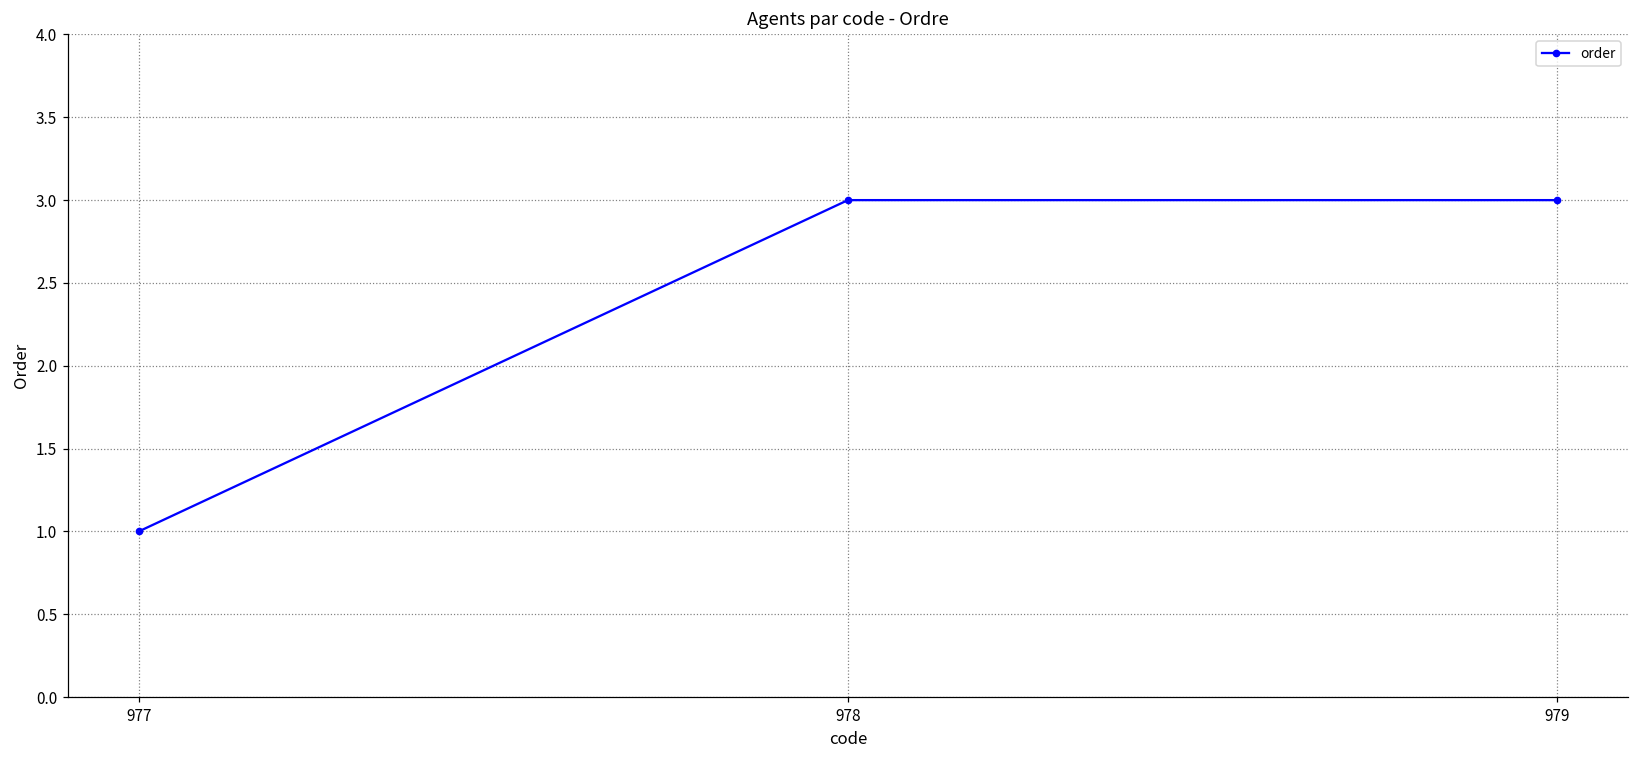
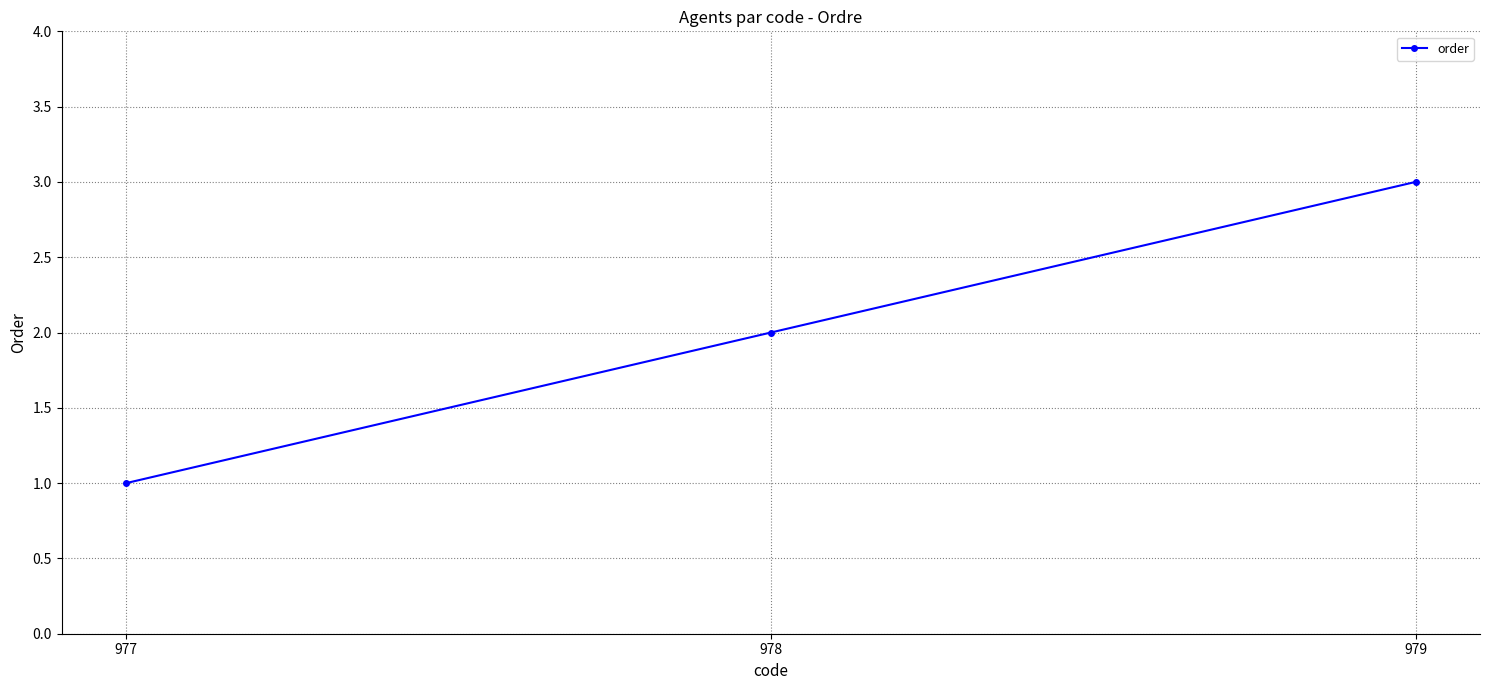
978: 3 -> 2
